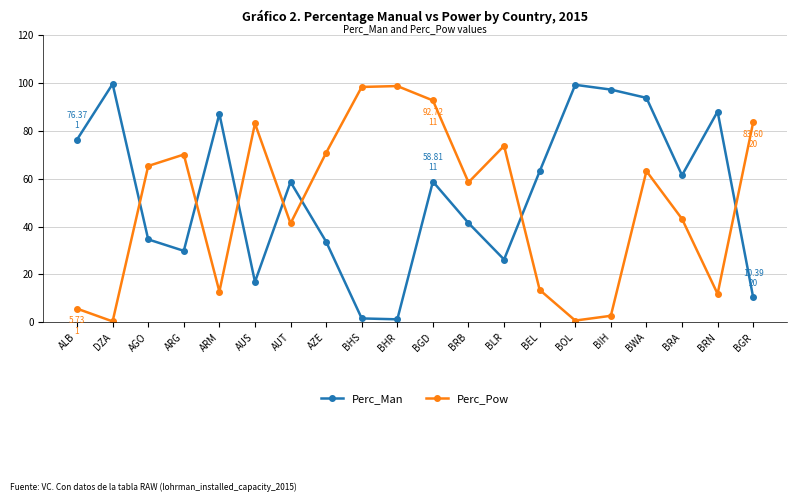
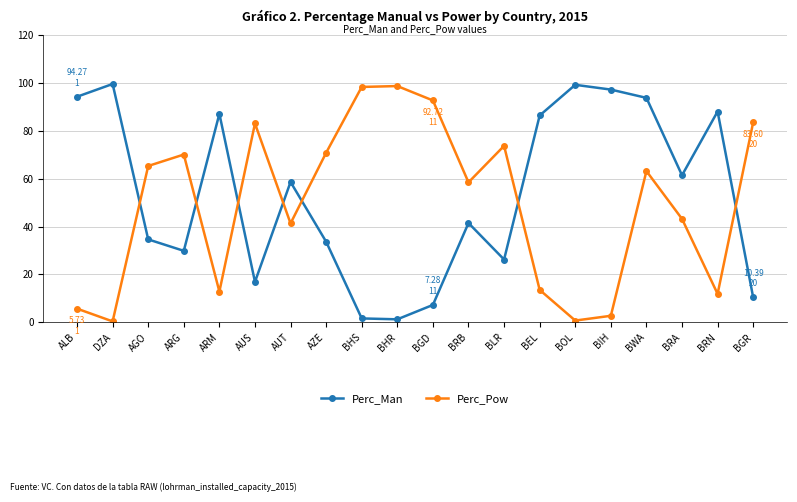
Perc_Man, ALB: 76.37 -> 94.27
Perc_Man, BGD: 58.81 -> 7.28
Perc_Man, BEL: 63 -> 86
